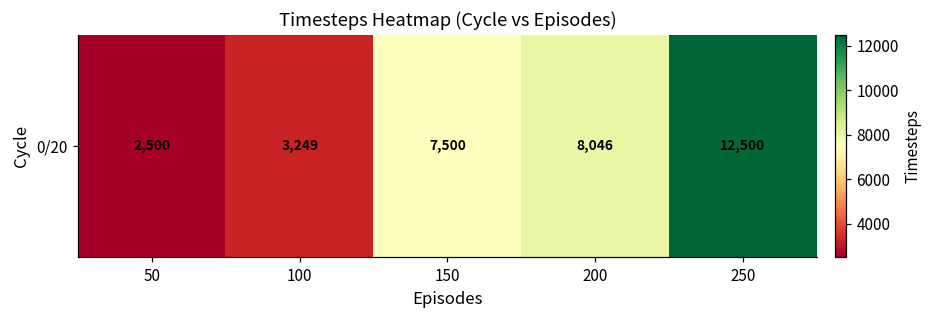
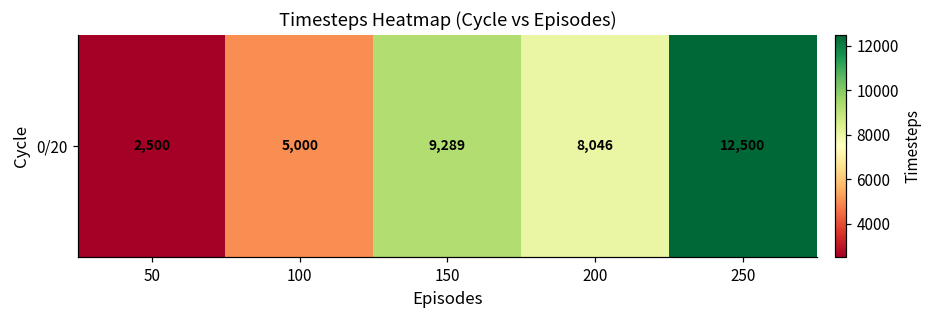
0/20, 100: 3,249 -> 5,000
0/20, 150: 7,500 -> 9,289
